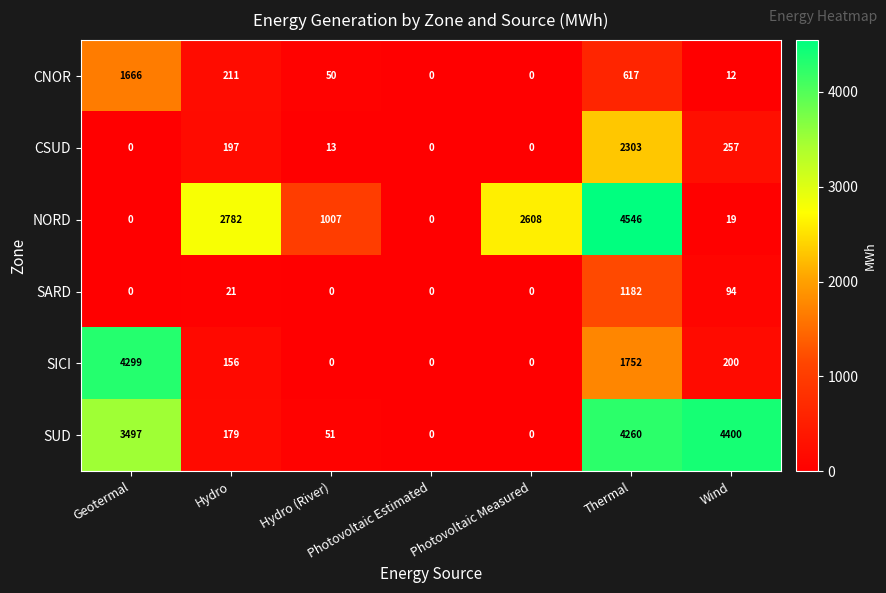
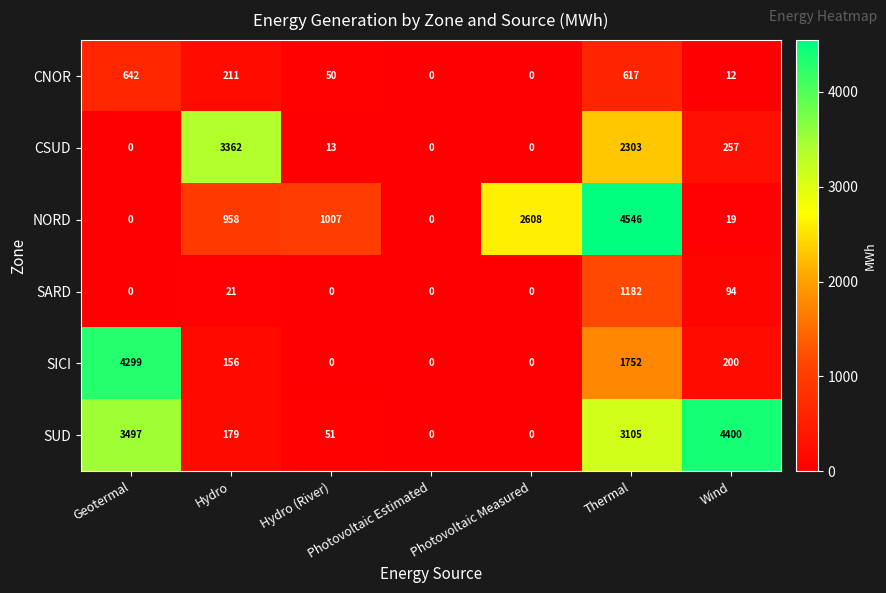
CNOR, Geotermal: 1666 -> 642
CSUD, Hydro: 197 -> 3362
NORD, Hydro: 2782 -> 958
SUD, Thermal: 4260 -> 3105
